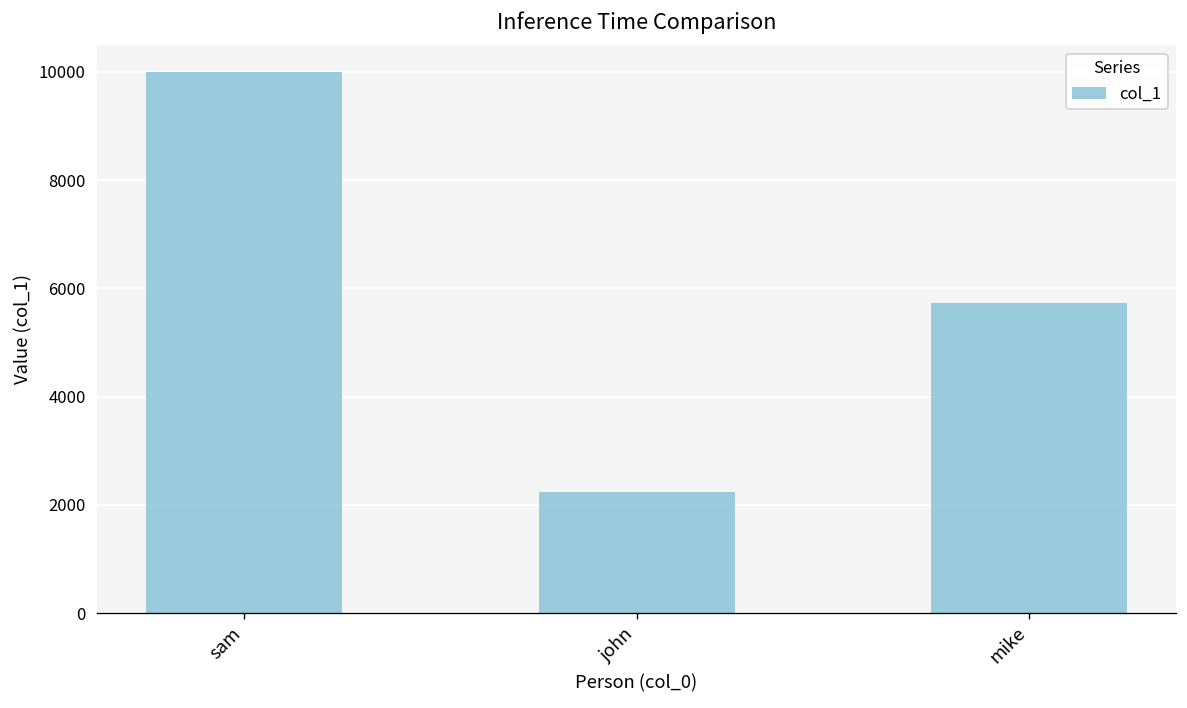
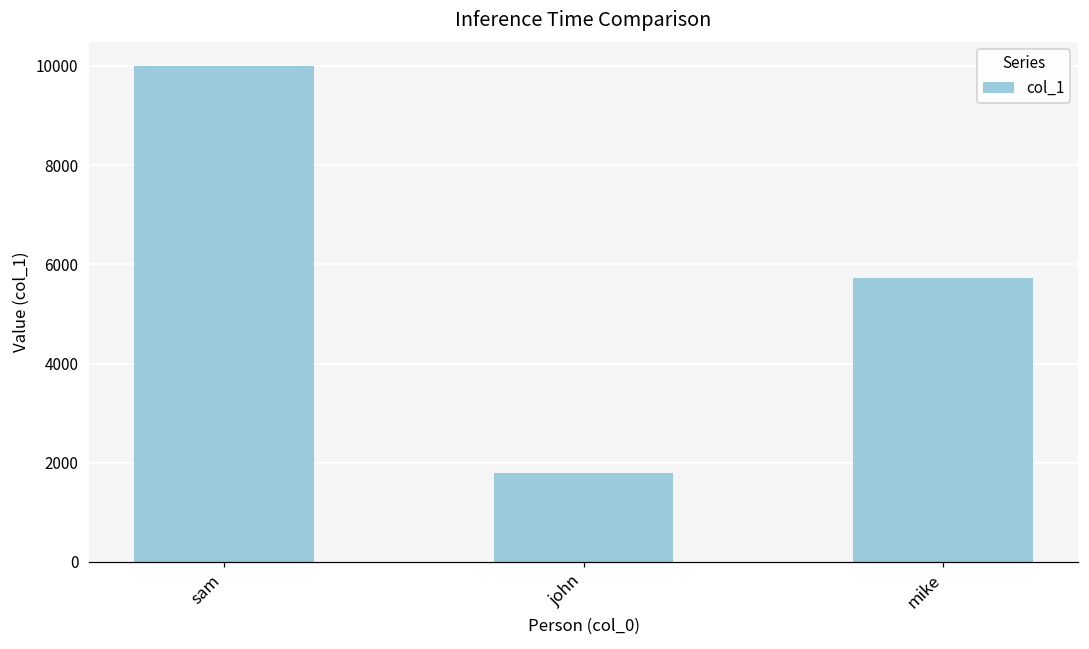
john: 2200 -> 1800
